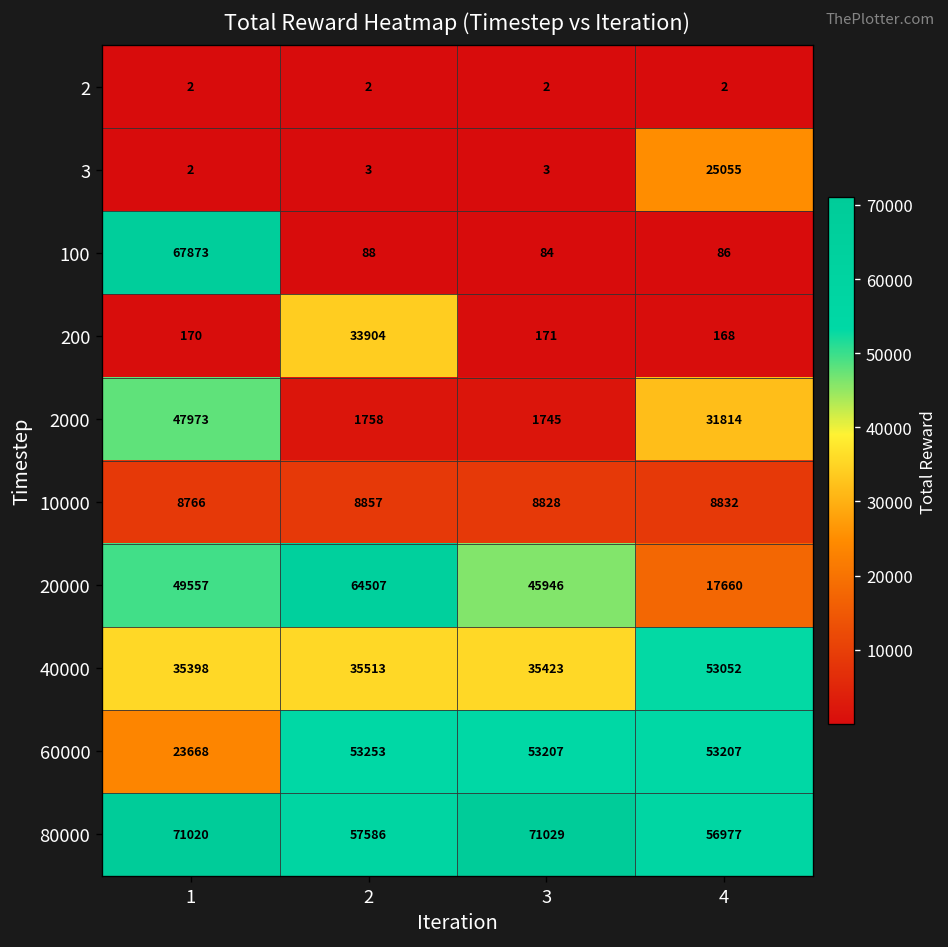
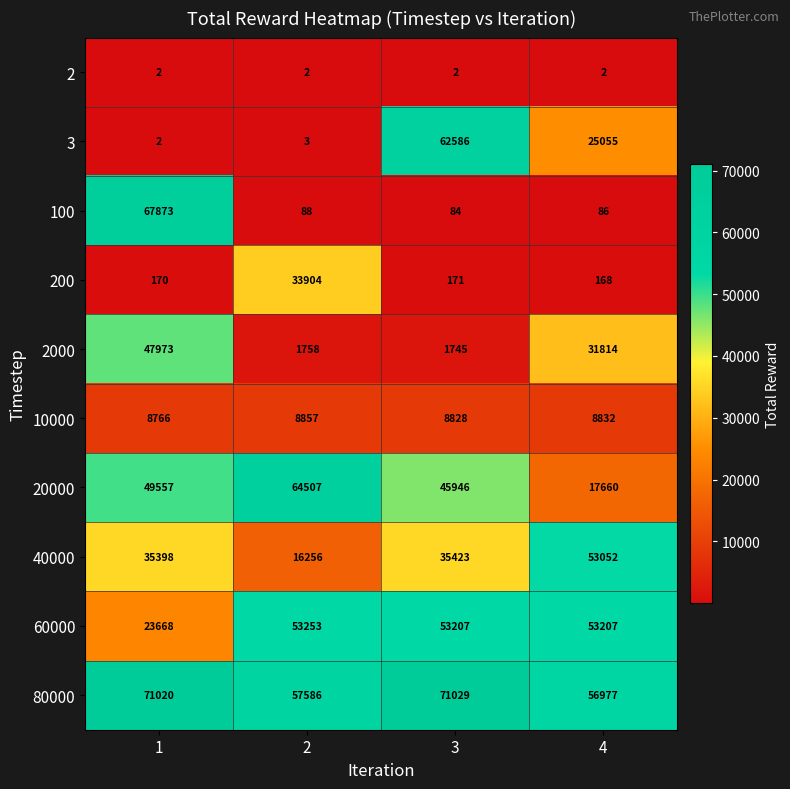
3, 3: 3 -> 62586
40000, 2: 35513 -> 16256
